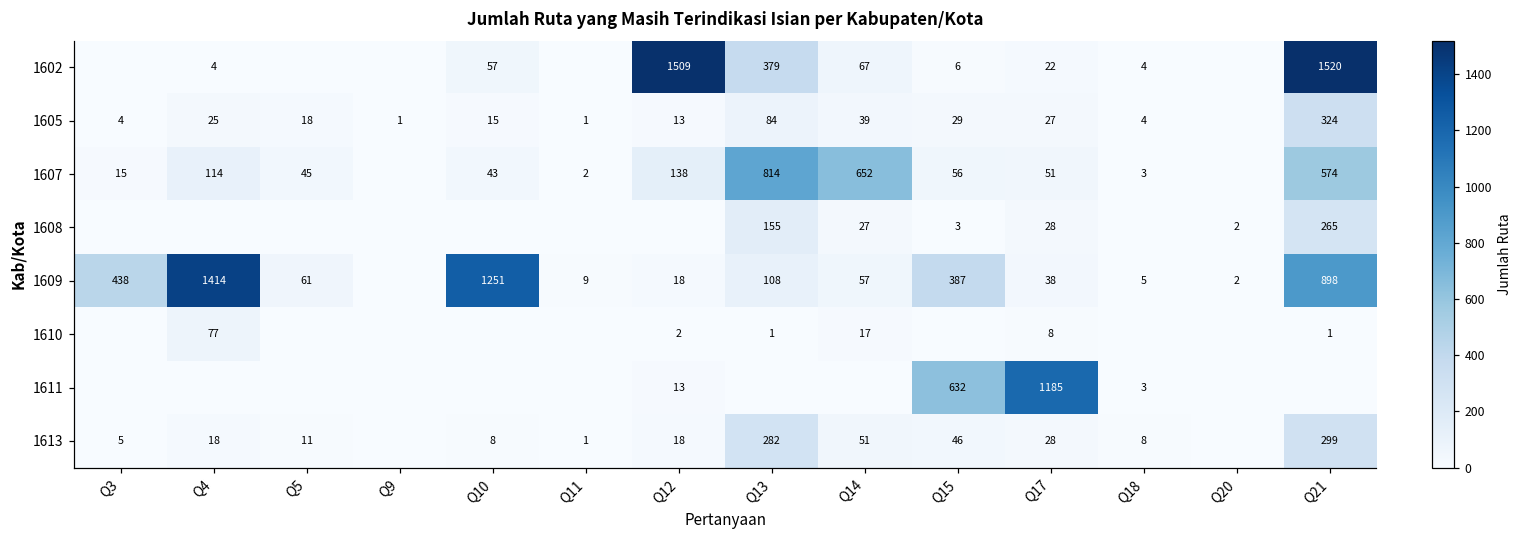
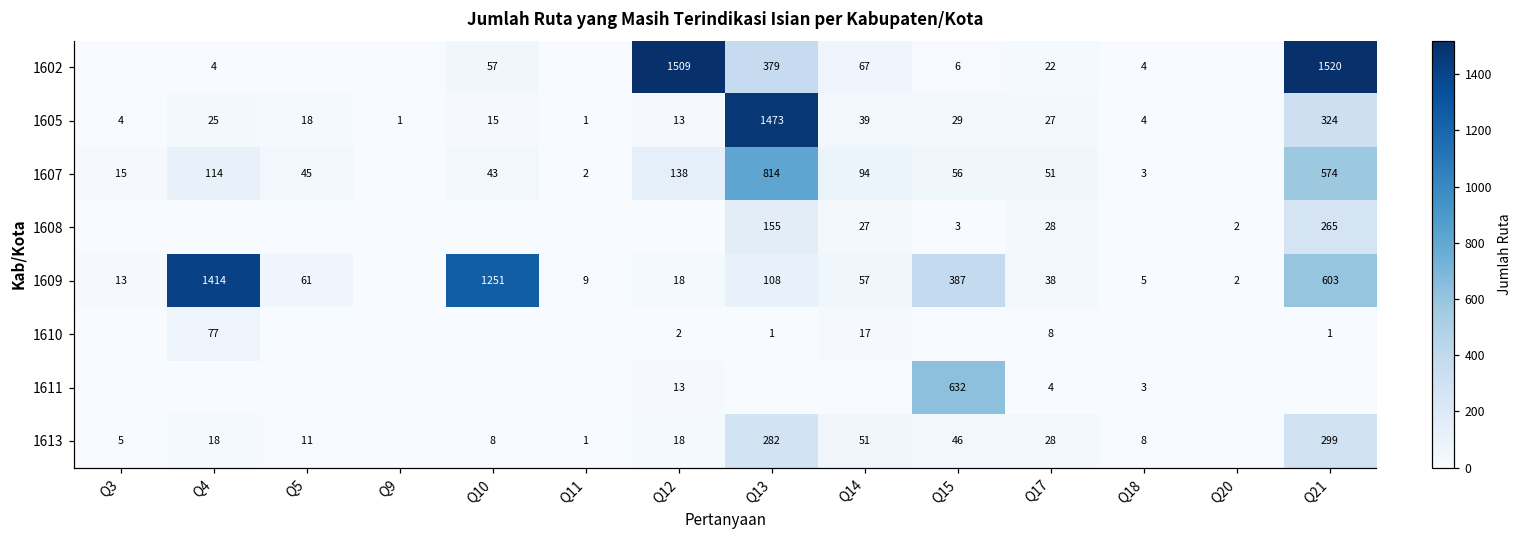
1605, Q13: 84 -> 1473
1607, Q14: 652 -> 94
1609, Q3: 438 -> 13
1609, Q21: 898 -> 603
1611, Q17: 1185 -> 4
